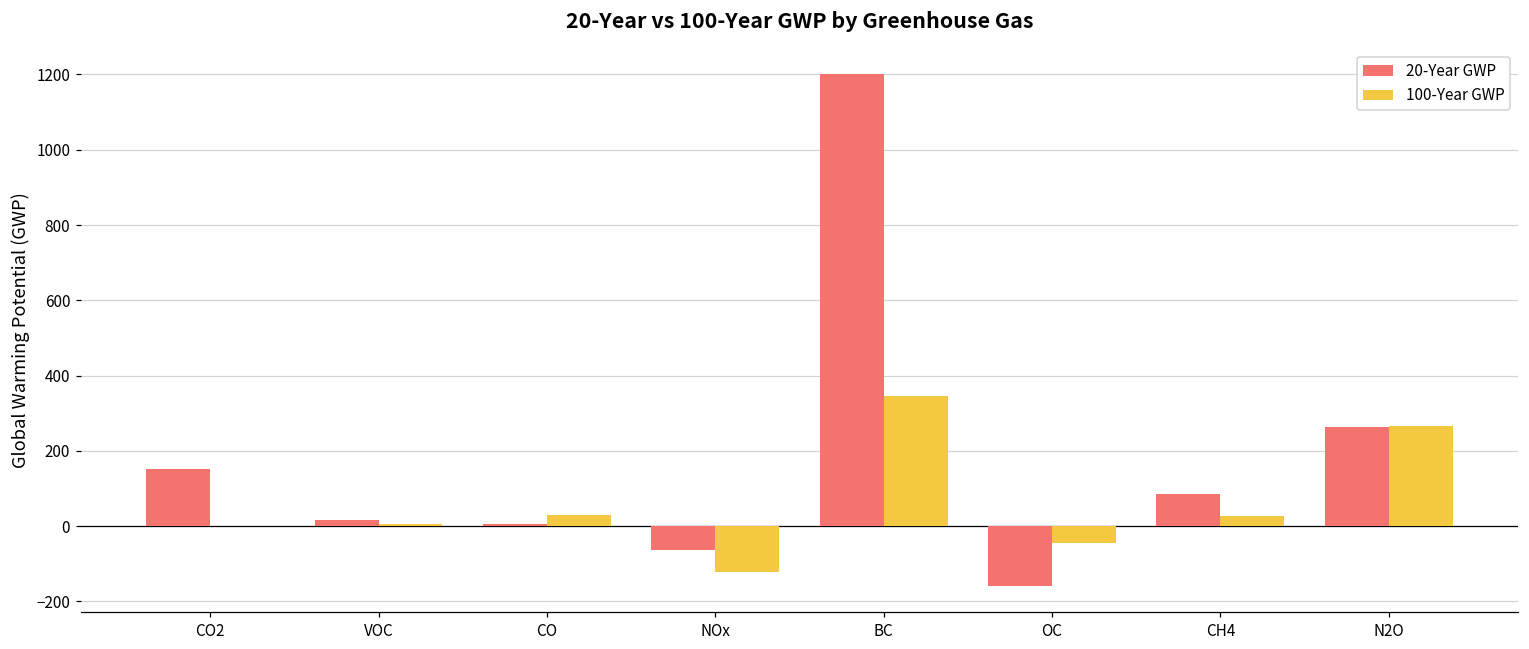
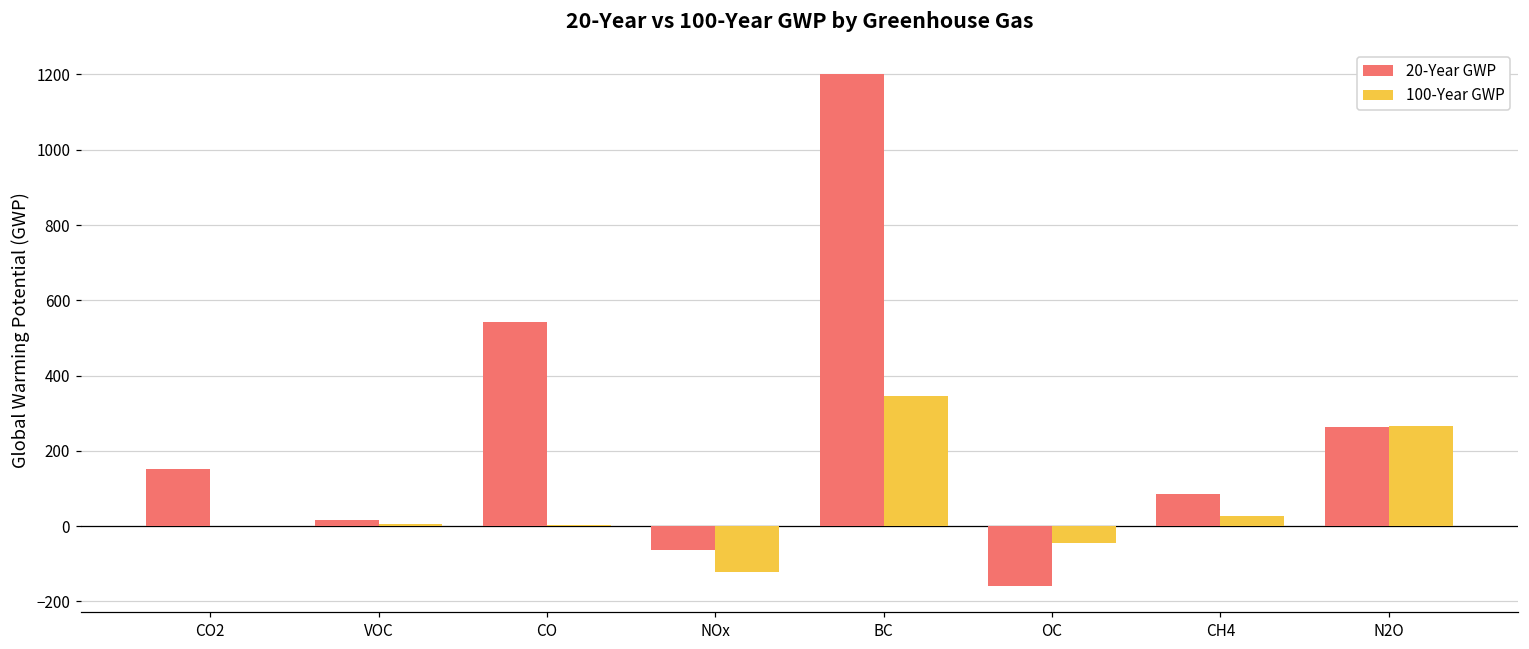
20-Year GWP, CO: 10 -> 540
100-Year GWP, CO: 30 -> 0
